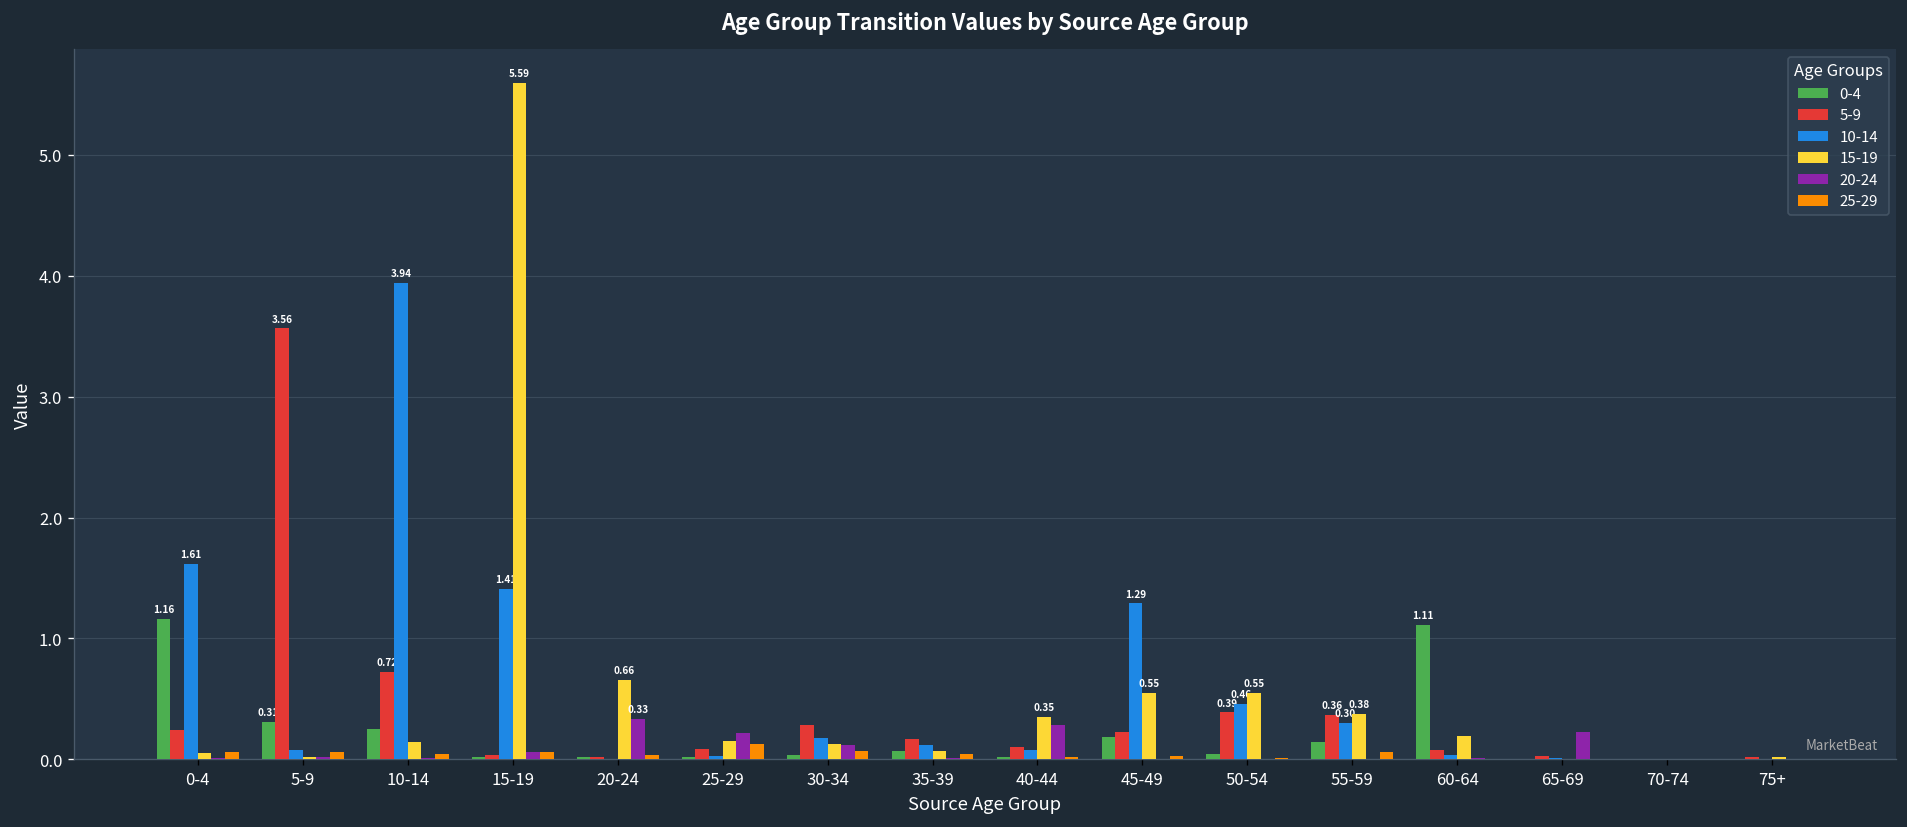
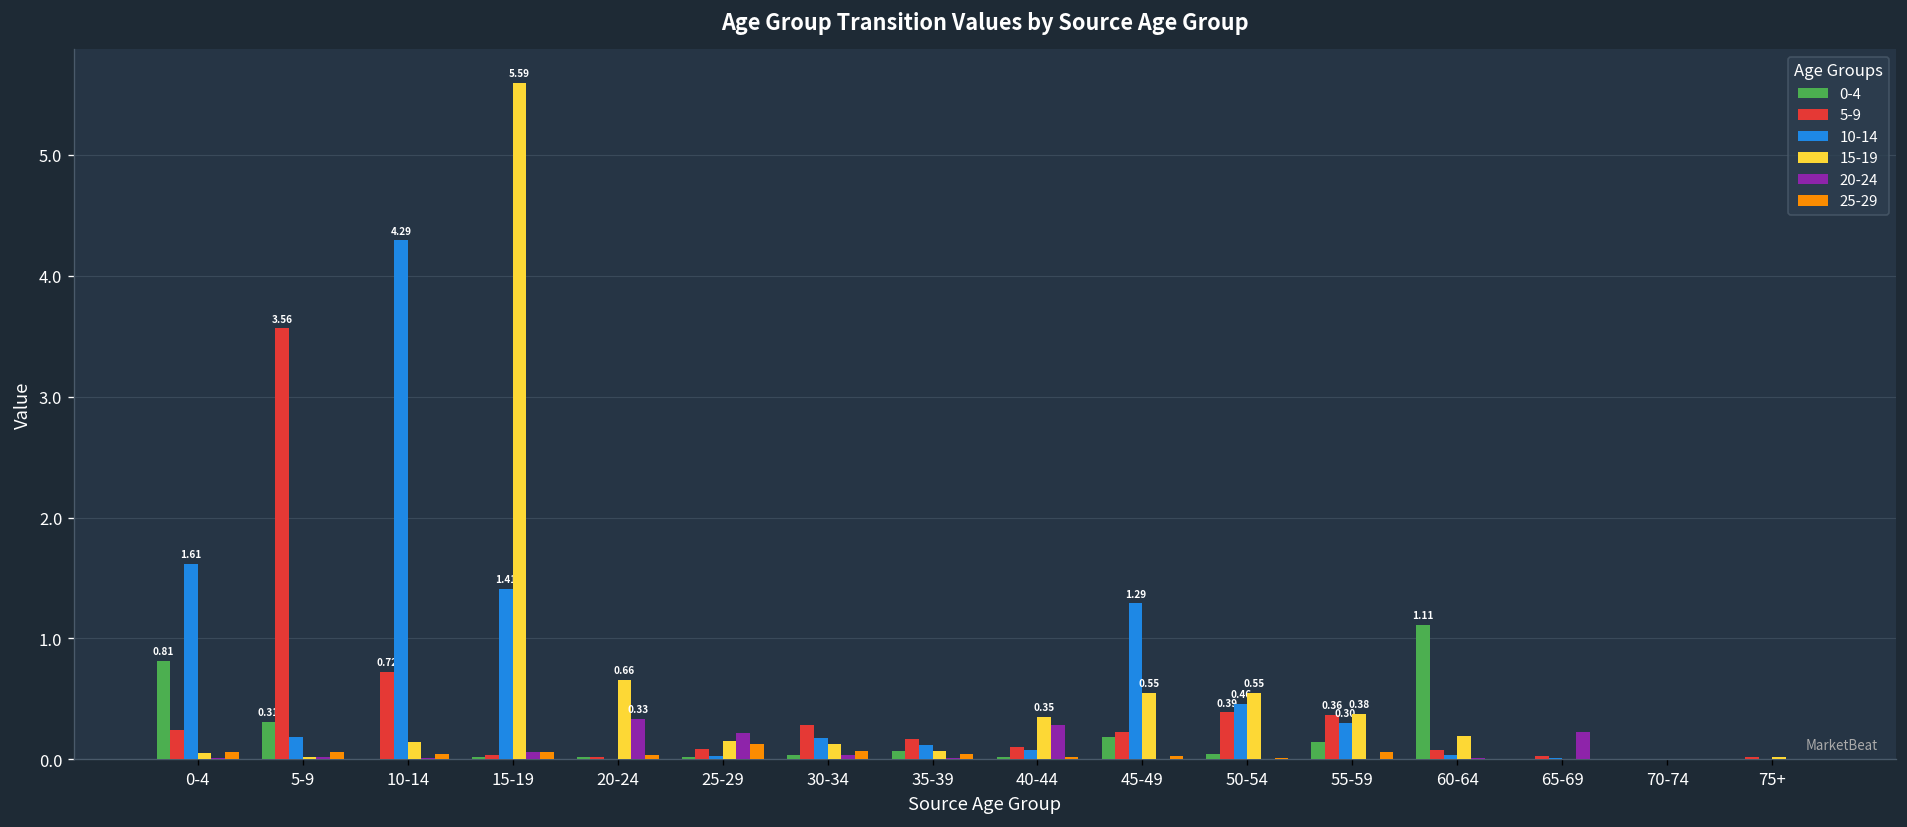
0-4, 0-4: 1.16 -> 0.81
10-14, 5-9: 0.08 -> 0.19
0-4, 10-14: 0.25 -> 0.00
10-14, 10-14: 3.94 -> 4.29
20-24, 30-34: 0.12 -> 0.04
